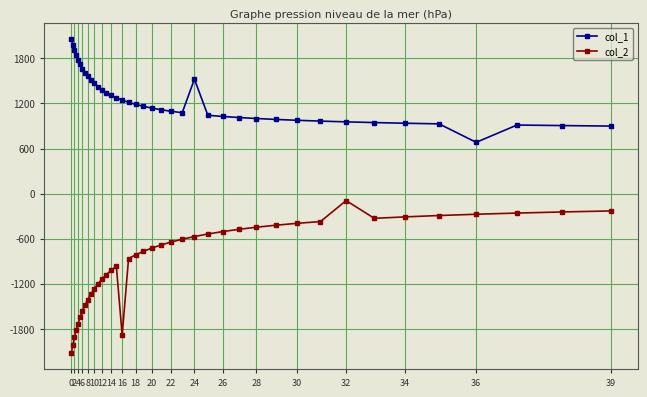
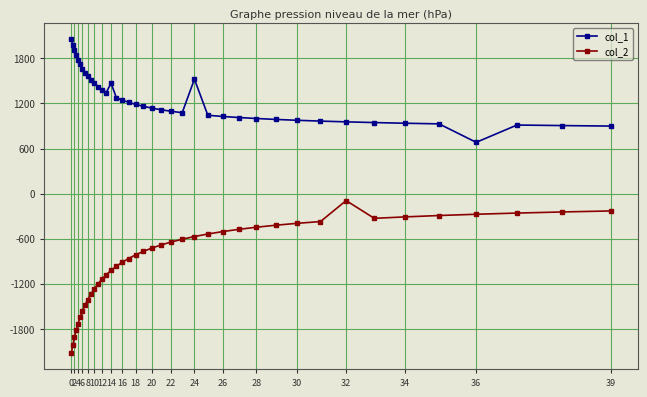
col_1, 14: 1300 -> 1500
col_2, 16: -1900 -> -900
